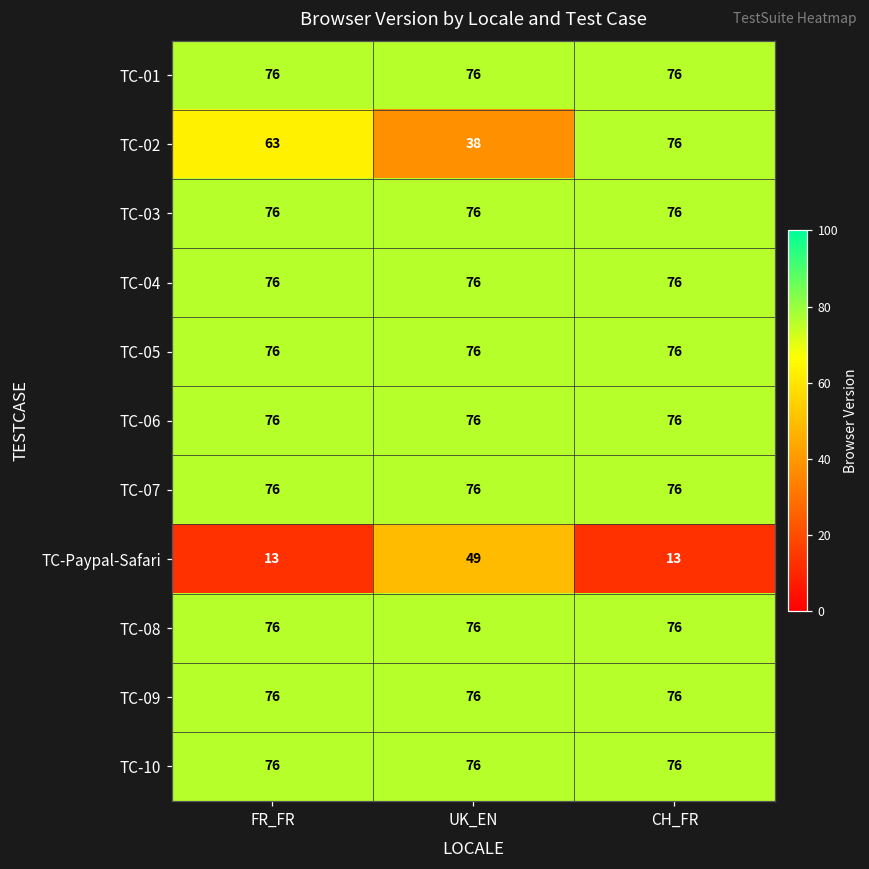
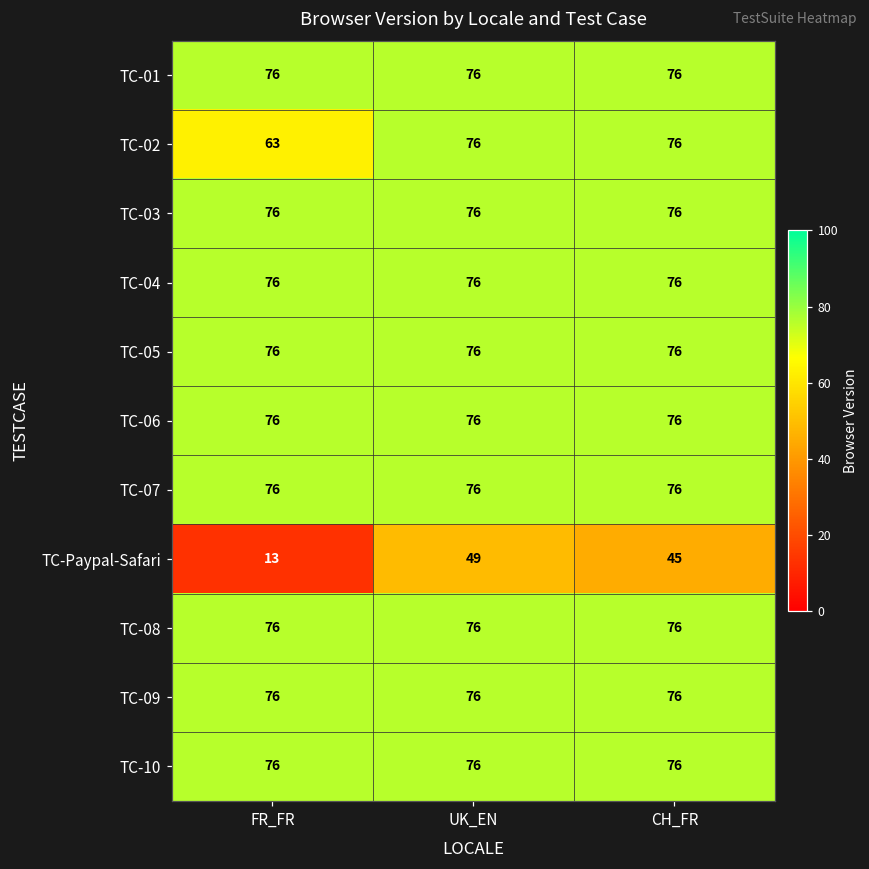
TC-02, UK_EN: 38 -> 76
TC-Paypal-Safari, CH_FR: 13 -> 45
